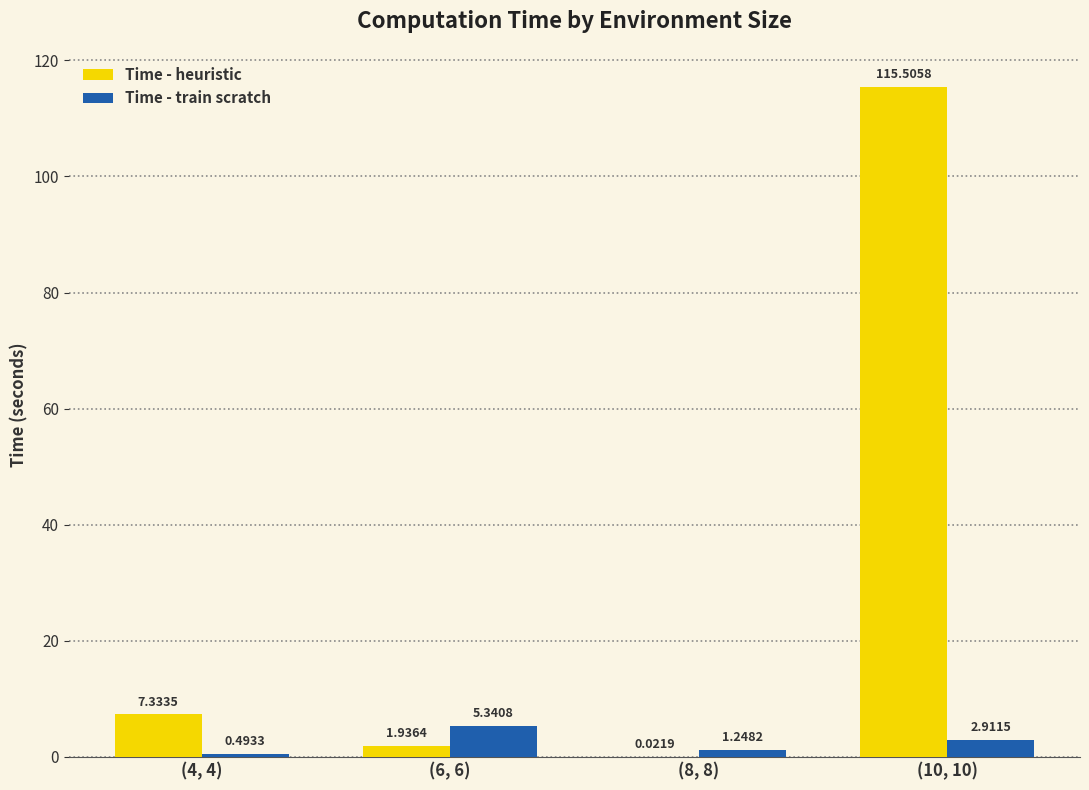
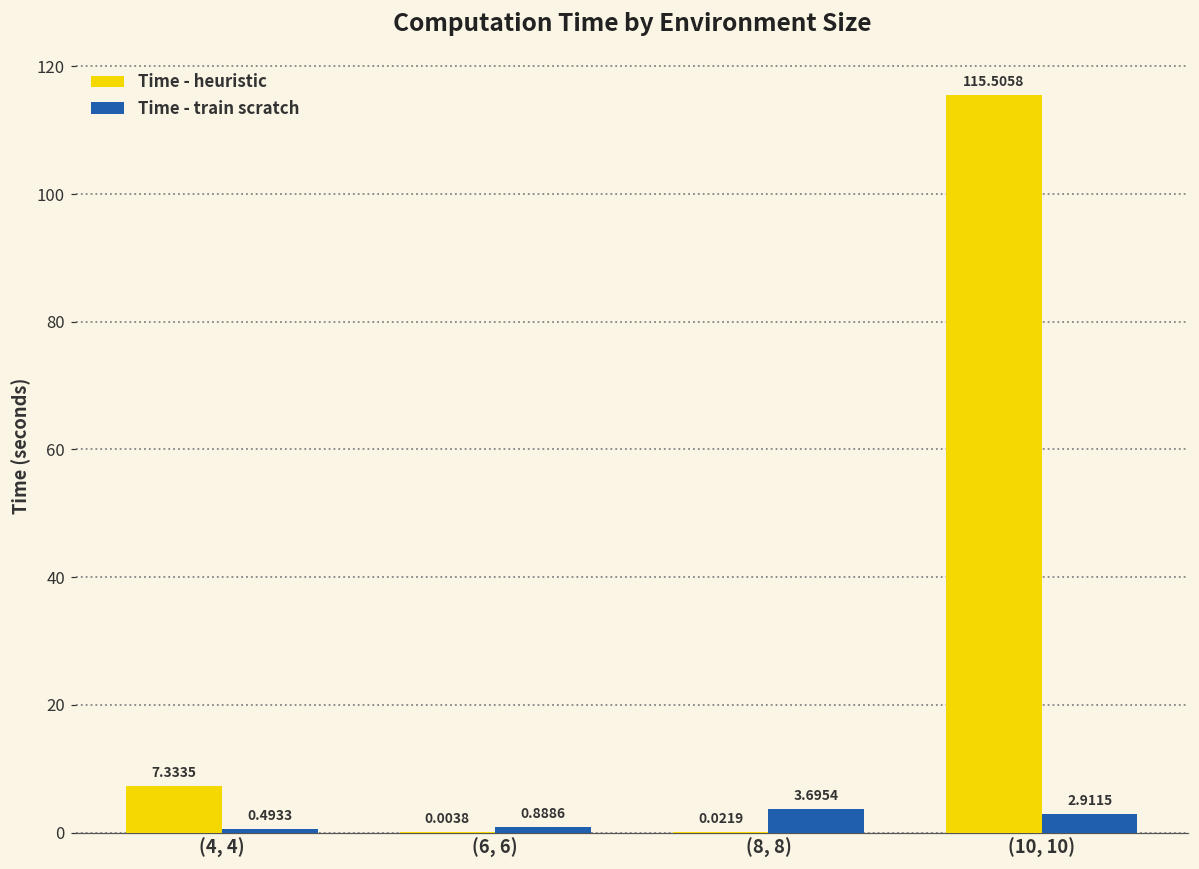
Time - heuristic, (6, 6): 1.9364 -> 0.0038
Time - train scratch, (6, 6): 5.3408 -> 0.8886
Time - train scratch, (8, 8): 1.2482 -> 3.6954
